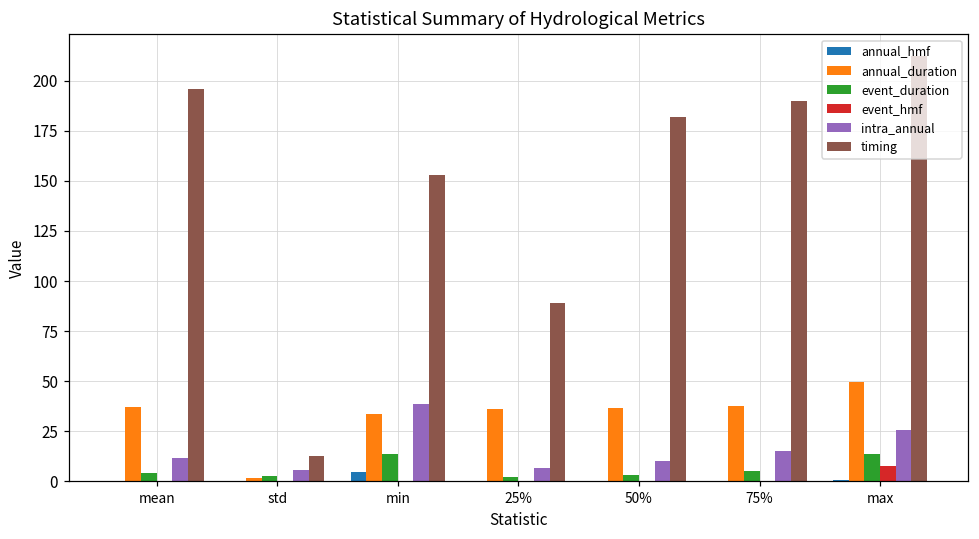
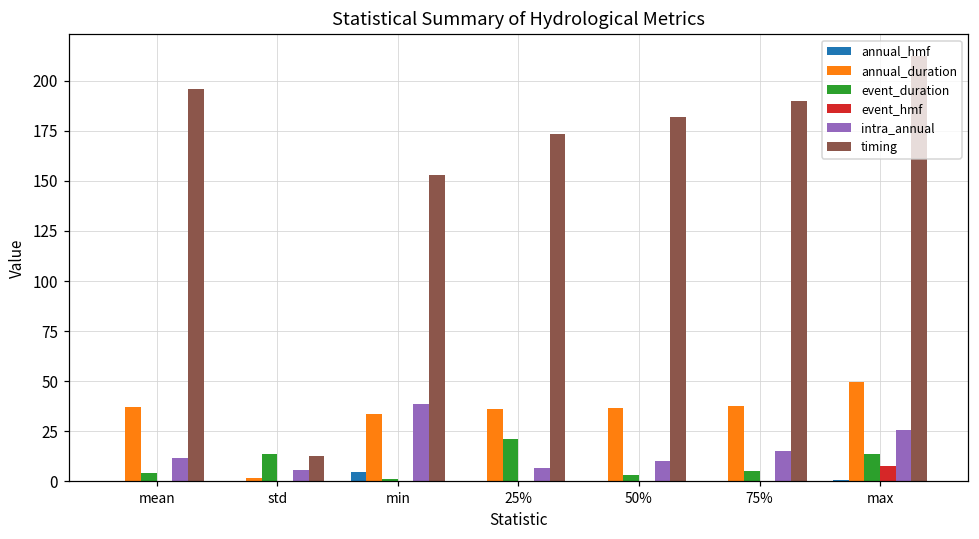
event_duration, std: 3 -> 14
event_duration, min: 14 -> 1
event_duration, 25%: 2 -> 21
timing, 25%: 89 -> 173
